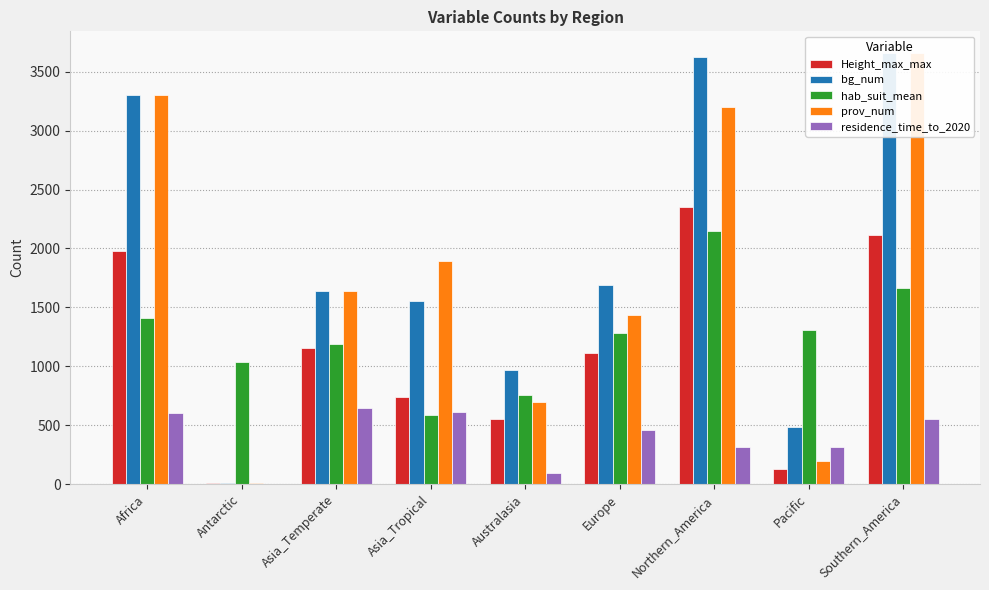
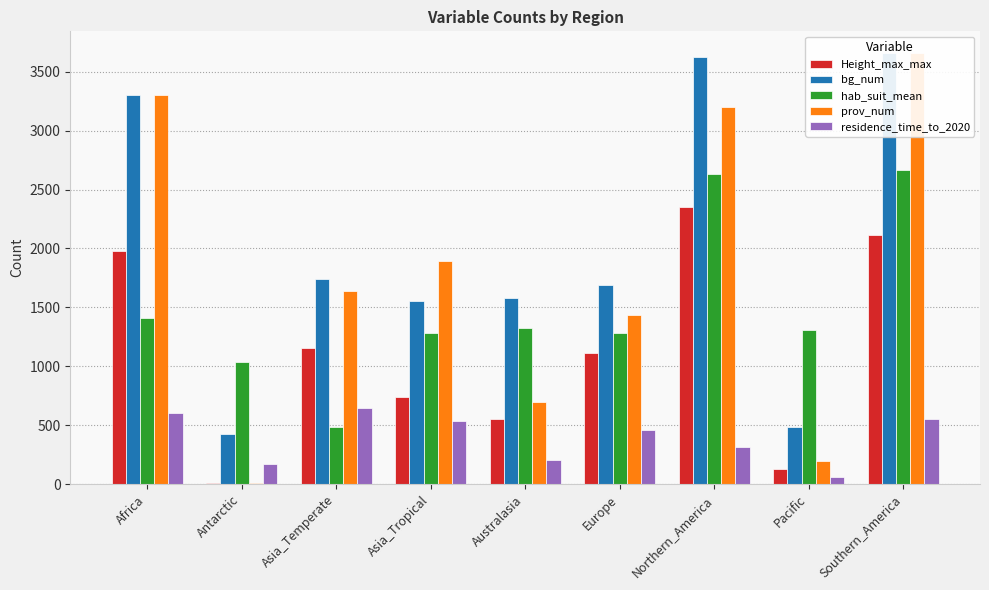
bg_num, Antarctic: 10 -> 420
residence_time_to_2020, Antarctic: 0 -> 170
bg_num, Asia_Temperate: 1640 -> 1740
hab_suit_mean, Asia_Temperate: 1190 -> 490
hab_suit_mean, Asia_Tropical: 590 -> 1280
residence_time_to_2020, Asia_Tropical: 610 -> 540
bg_num, Australasia: 970 -> 1580
hab_suit_mean, Australasia: 760 -> 1330
residence_time_to_2020, Australasia: 90 -> 200
hab_suit_mean, Northern_America: 2150 -> 2630
residence_time_to_2020, Pacific: 310 -> 60
hab_suit_mean, Southern_America: 1660 -> 2670
